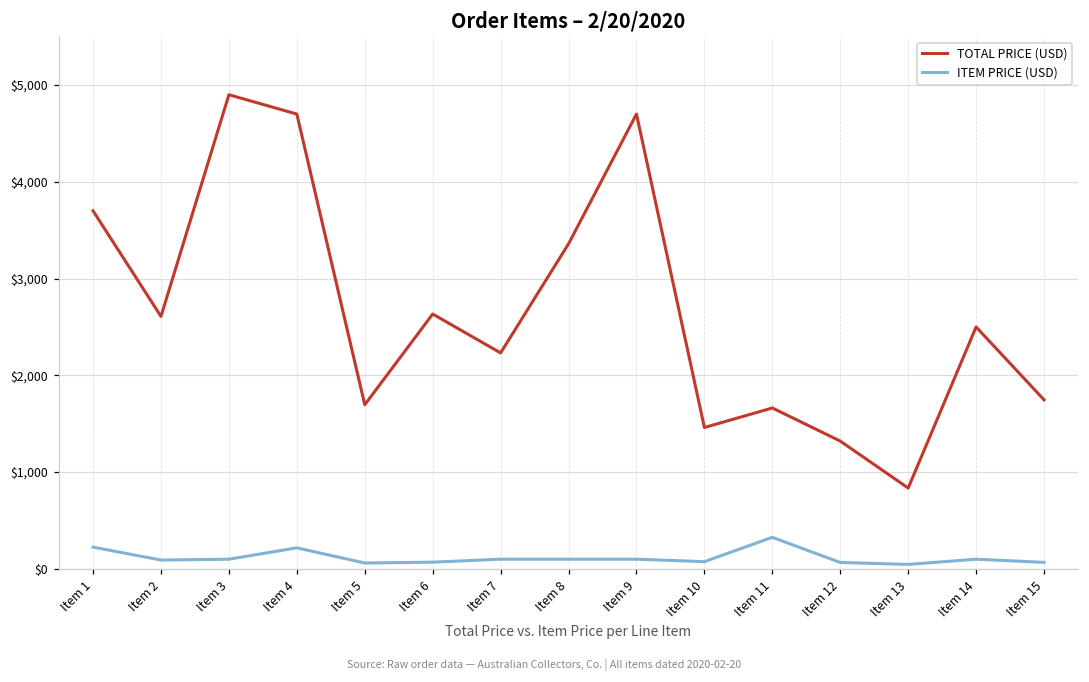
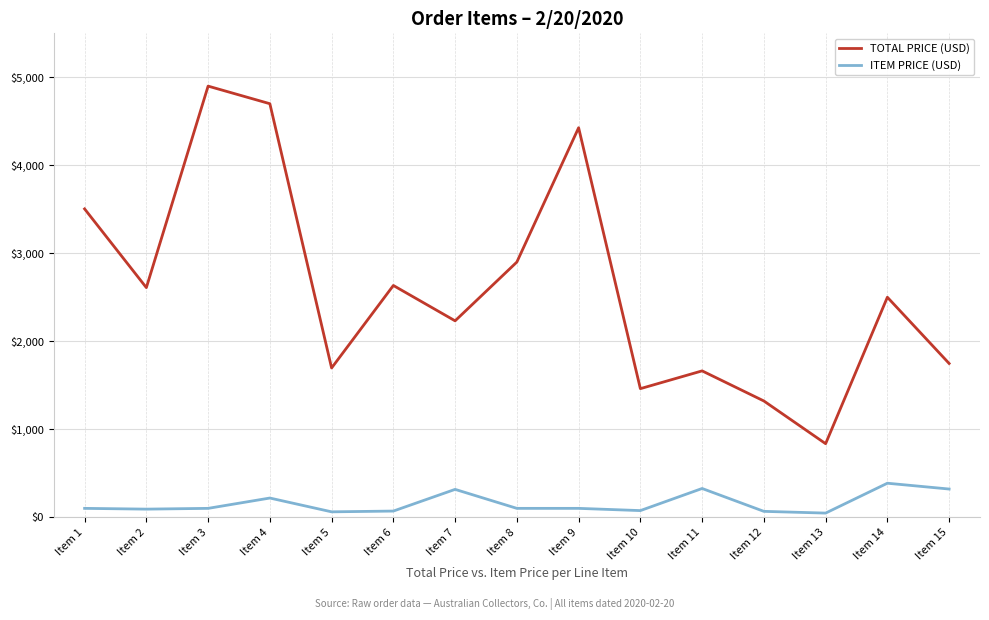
TOTAL PRICE (USD), Item 1: $3,700 -> $3,500
ITEM PRICE (USD), Item 1: $200 -> $100
ITEM PRICE (USD), Item 7: $100 -> $300
TOTAL PRICE (USD), Item 8: $3,400 -> $2,900
TOTAL PRICE (USD), Item 9: $4,700 -> $4,400
ITEM PRICE (USD), Item 14: $100 -> $400
ITEM PRICE (USD), Item 15: $100 -> $300
